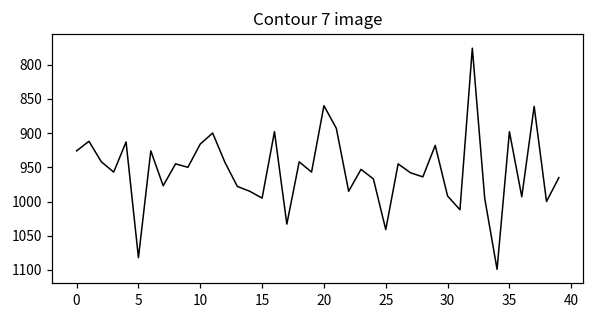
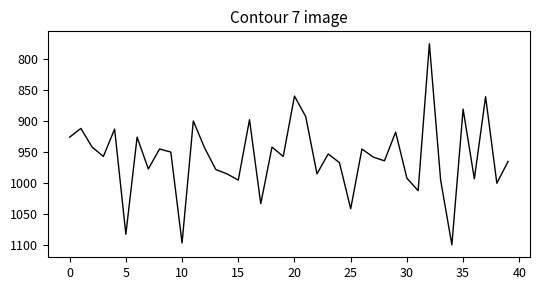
10: 920 -> 1100
35: 900 -> 880
